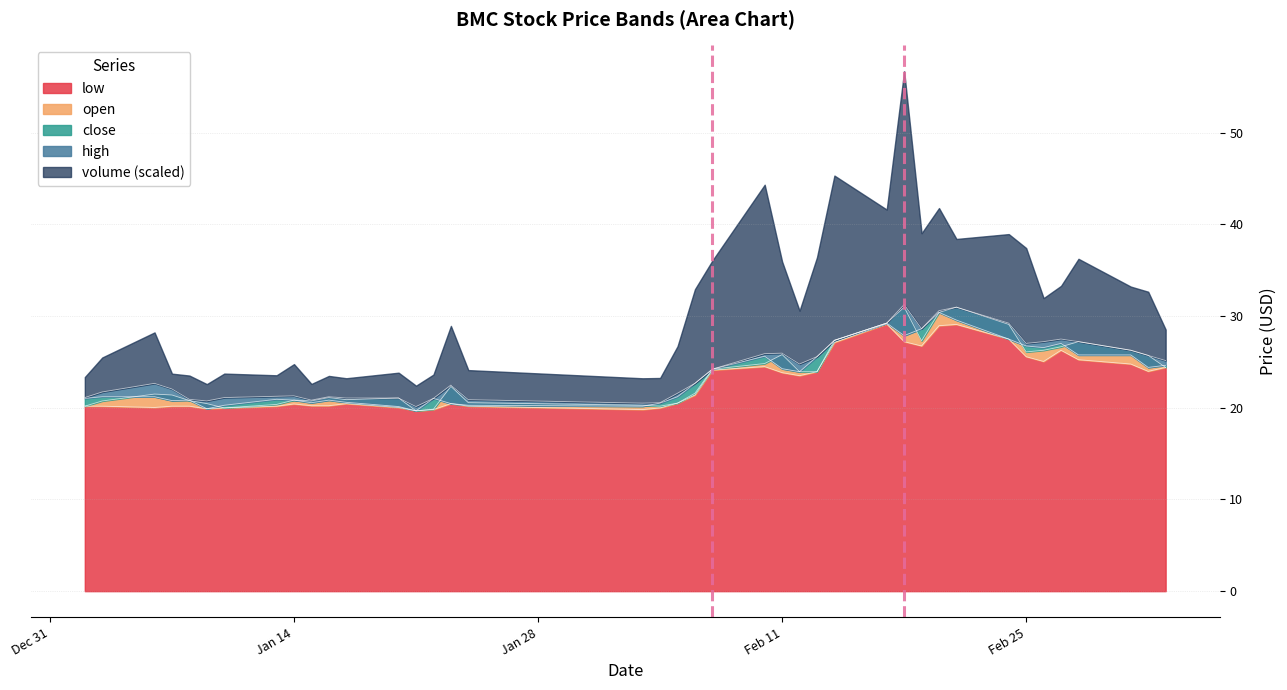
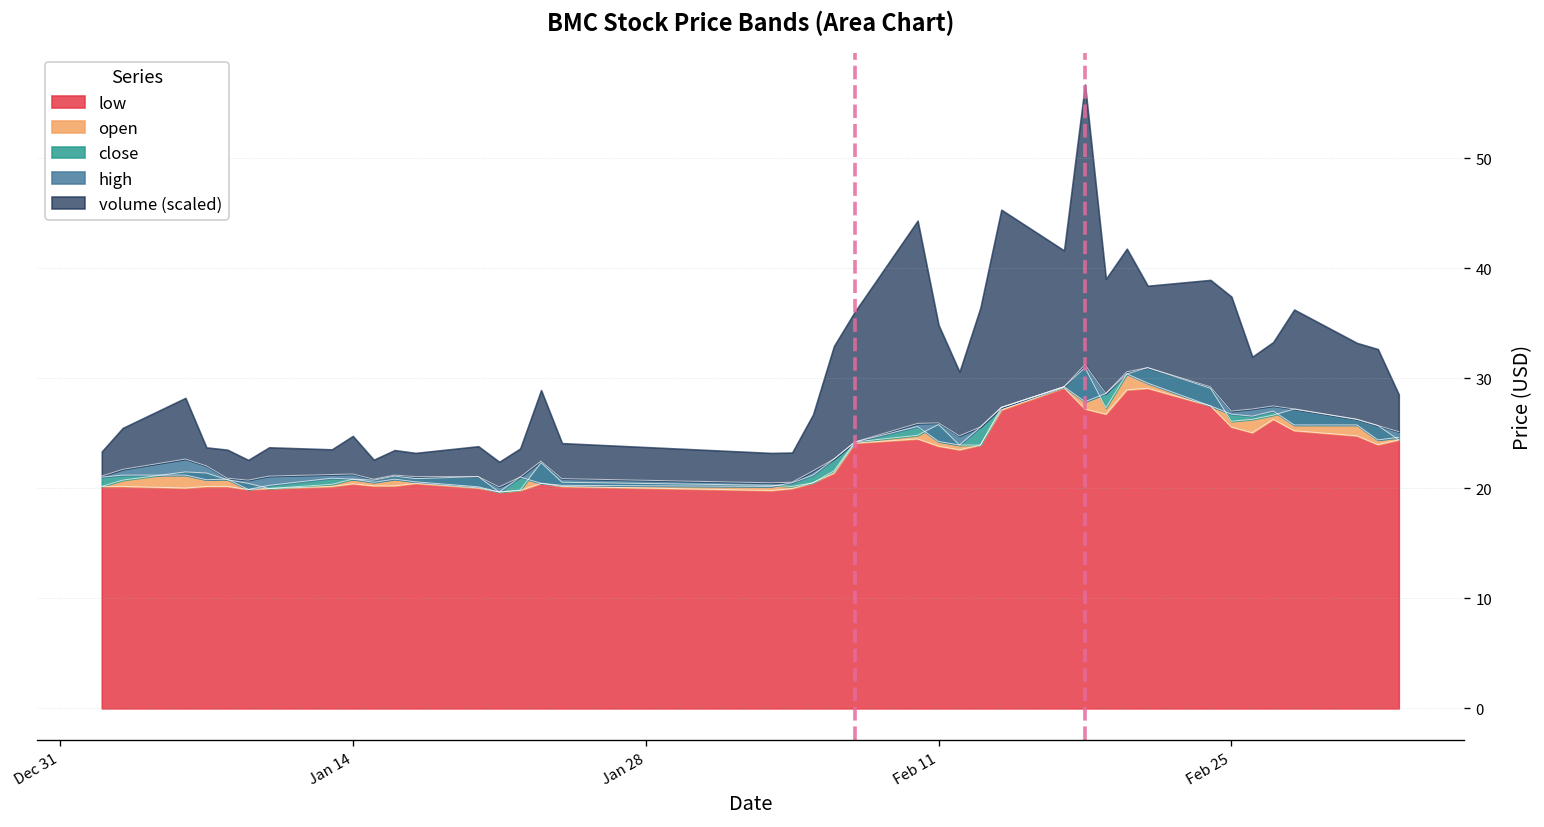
volume (scaled), Feb 11: 10 -> 9
